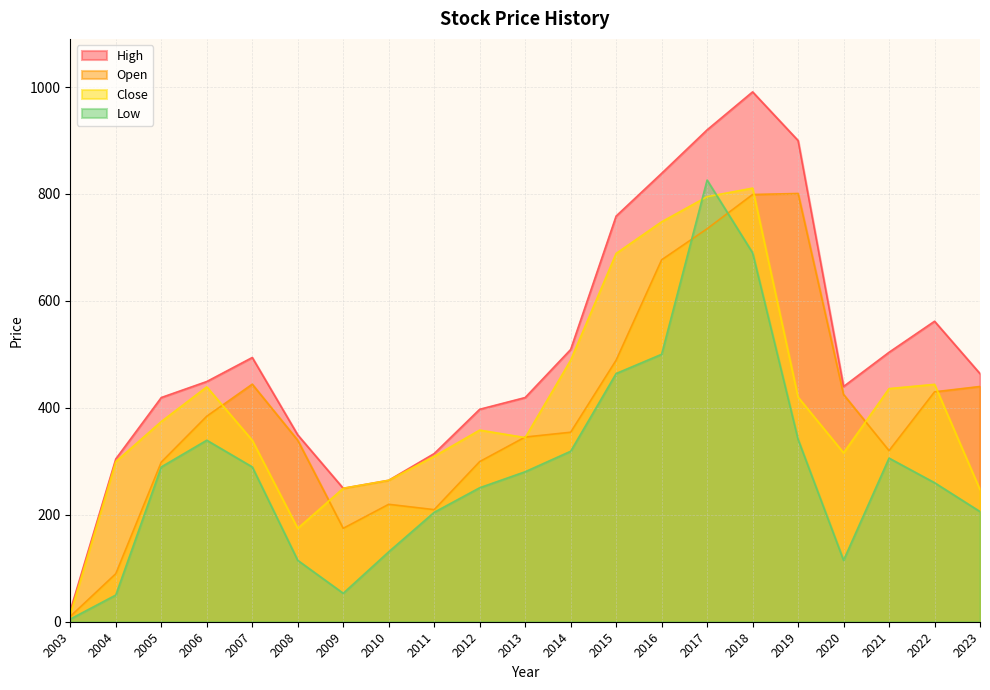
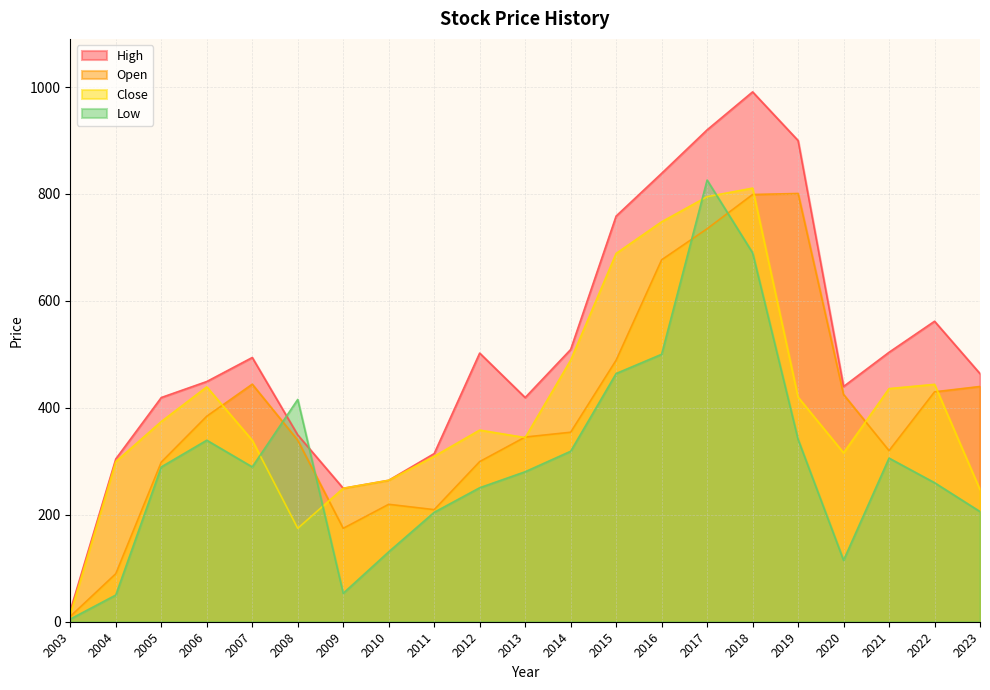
Low, 2008: 110 -> 420
High, 2012: 400 -> 500
